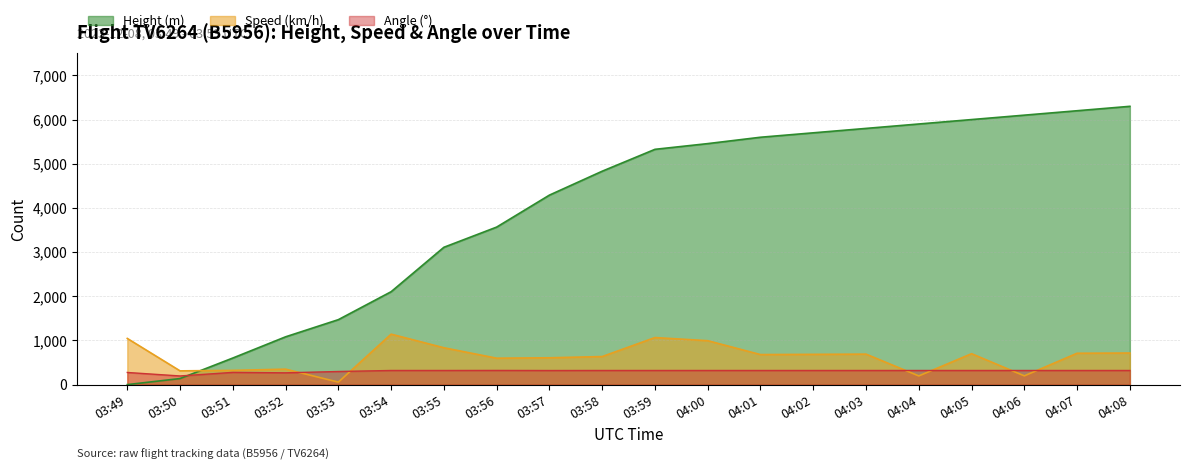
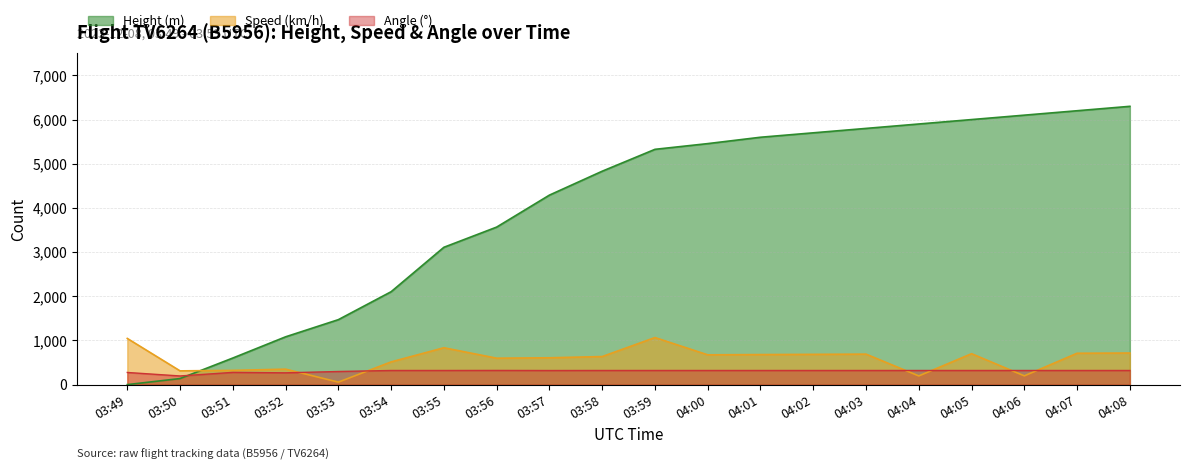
Speed (km/h), 03:54: 1,100 -> 500
Speed (km/h), 04:00: 1,000 -> 700
